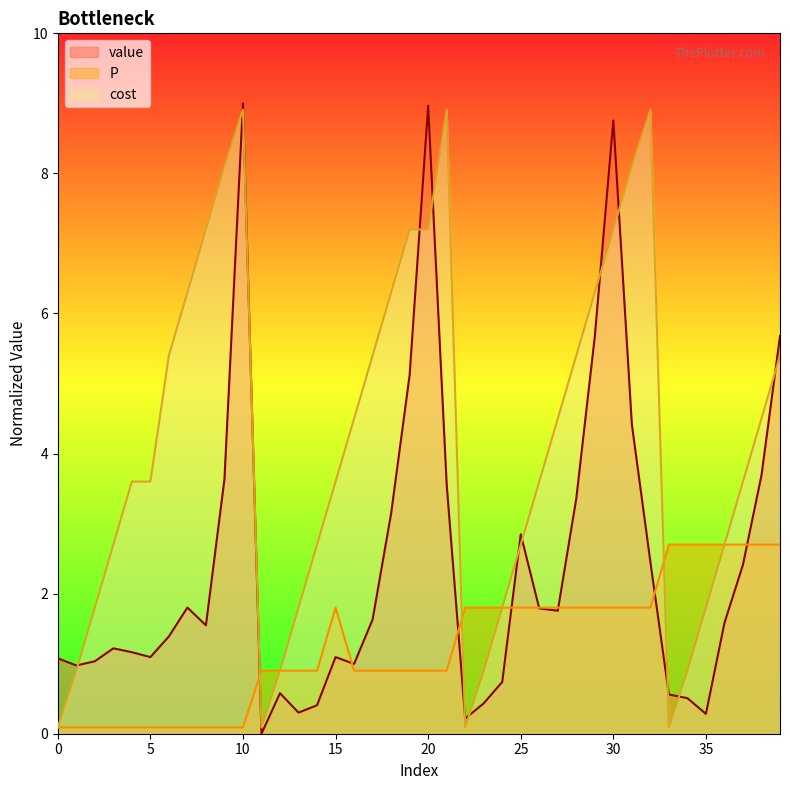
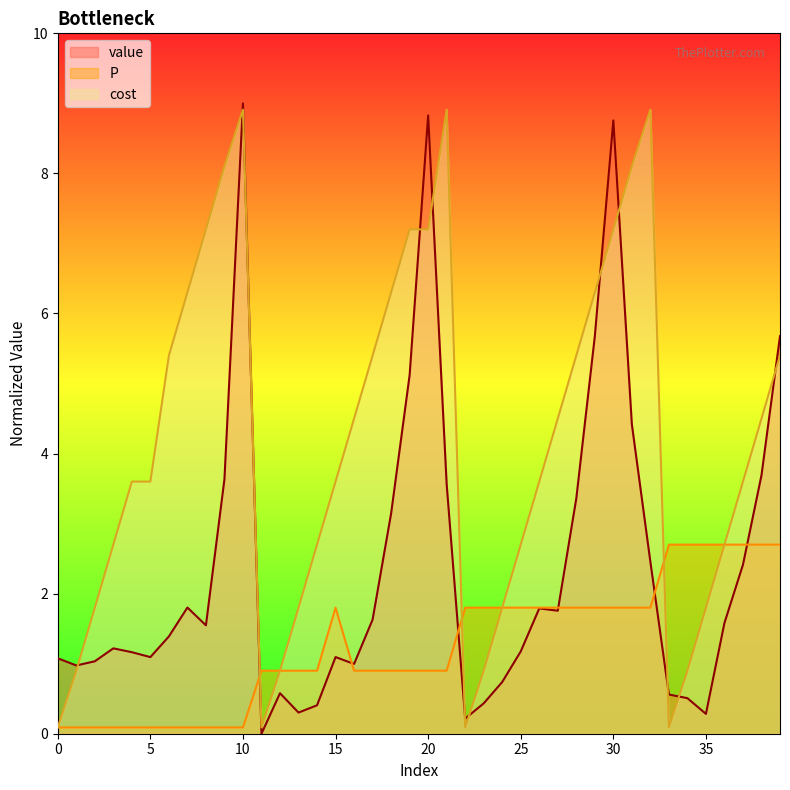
value, 20: 9.0 -> 8.8
value, 25: 2.8 -> 1.2
